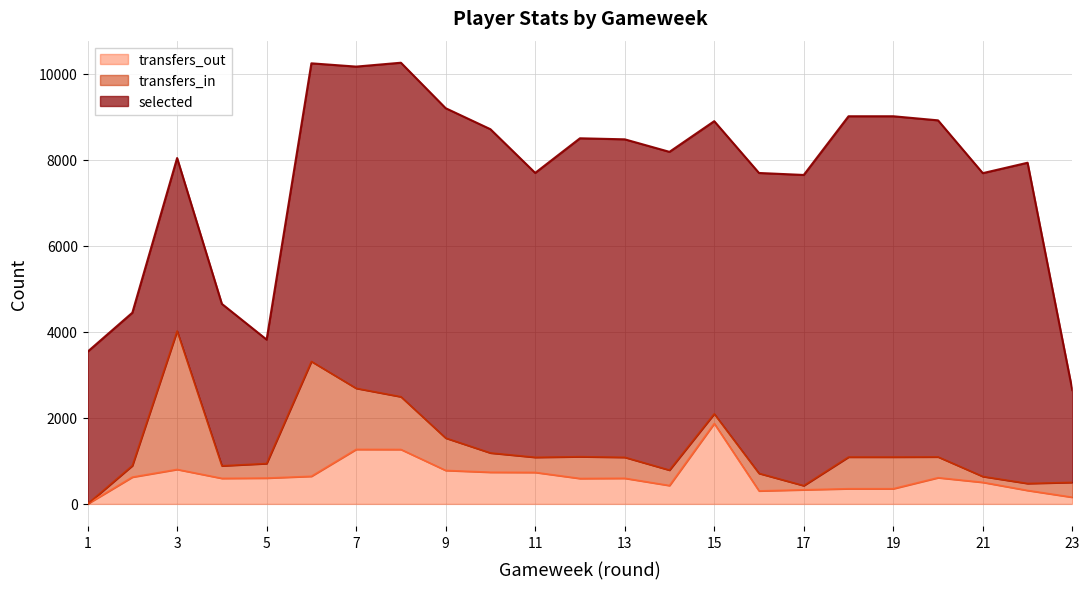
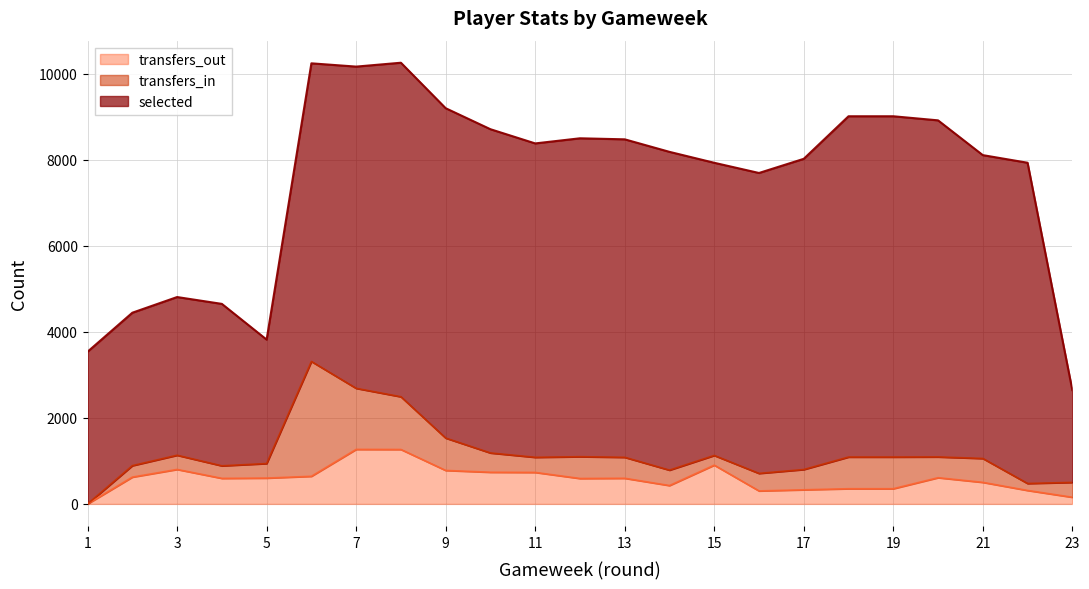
transfers_in, 3: 3200 -> 300
selected, 3: 4000 -> 3700
selected, 11: 6600 -> 7300
transfers_out, 15: 1900 -> 900
transfers_in, 17: 100 -> 500
transfers_in, 21: 100 -> 600
